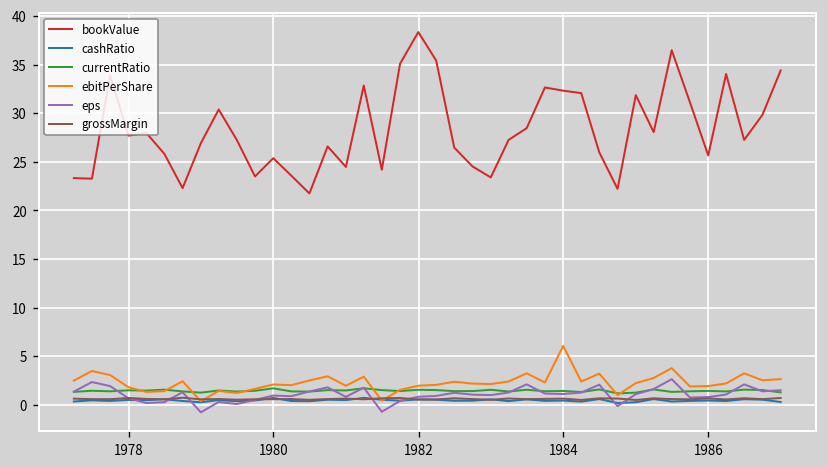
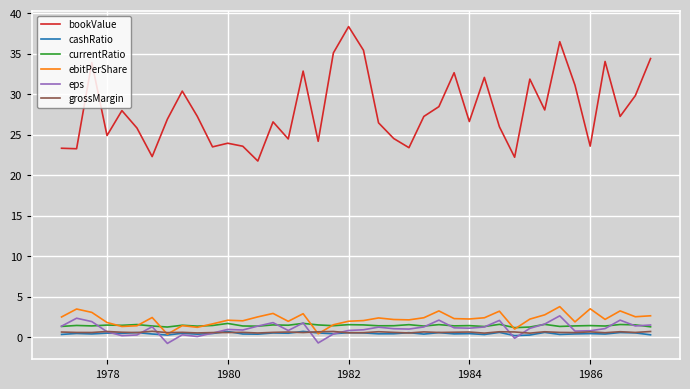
bookValue, 1978: 28 -> 25
bookValue, 1980: 25 -> 24
bookValue, 1984: 32 -> 27
ebitPerShare, 1984: 6 -> 2
bookValue, 1986: 26 -> 24
ebitPerShare, 1986: 2 -> 4
